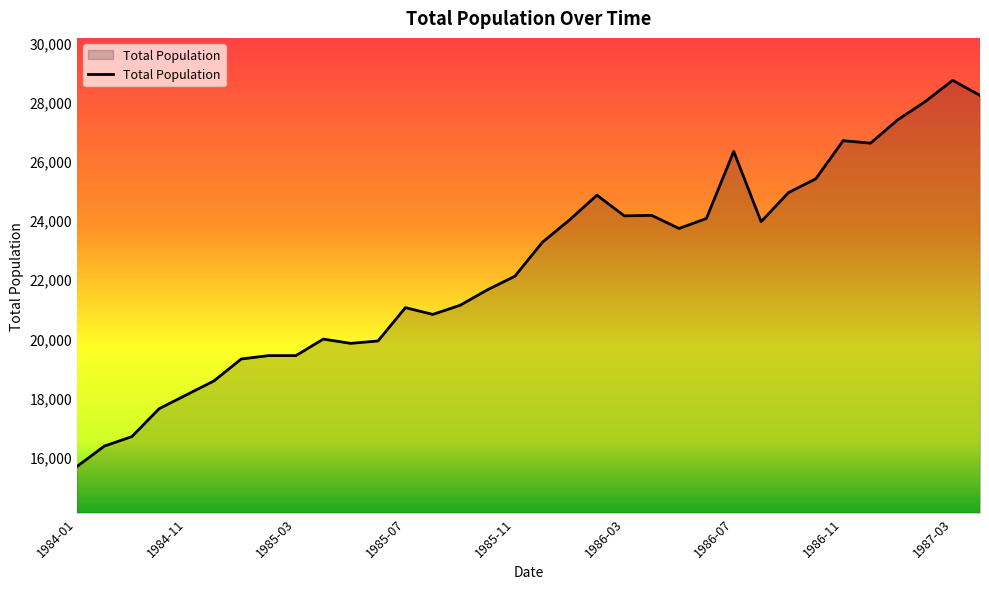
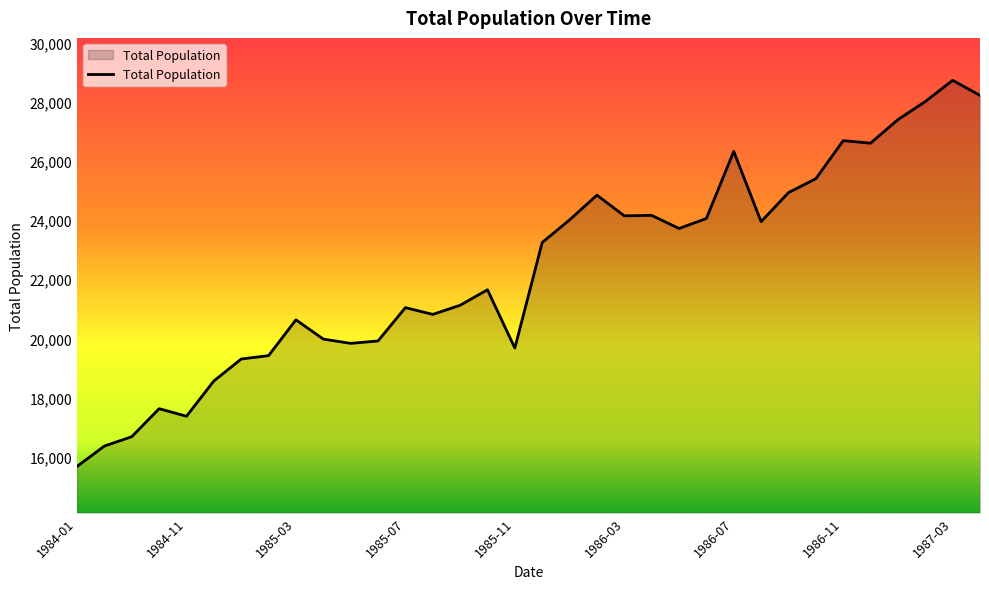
1984-11: 18,100 -> 17,400
1985-03: 19,400 -> 20,600
1985-11: 22,100 -> 19,700
